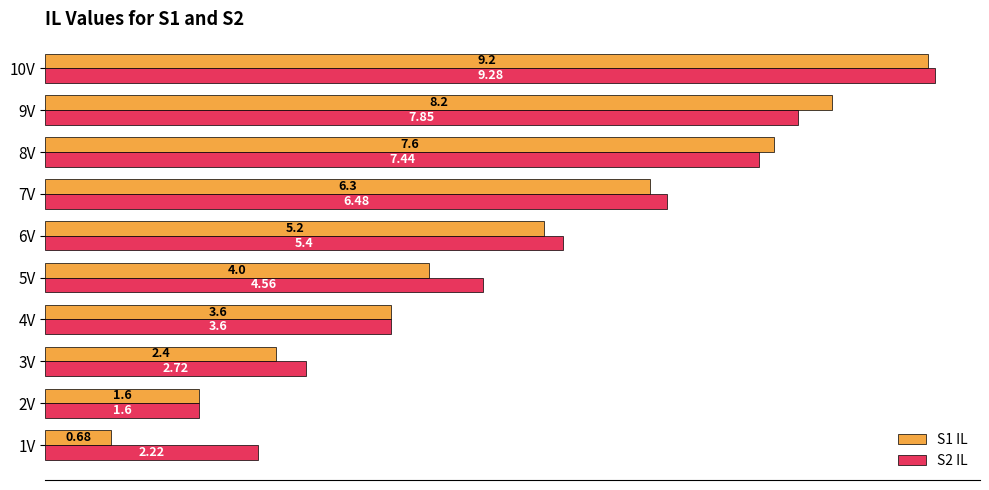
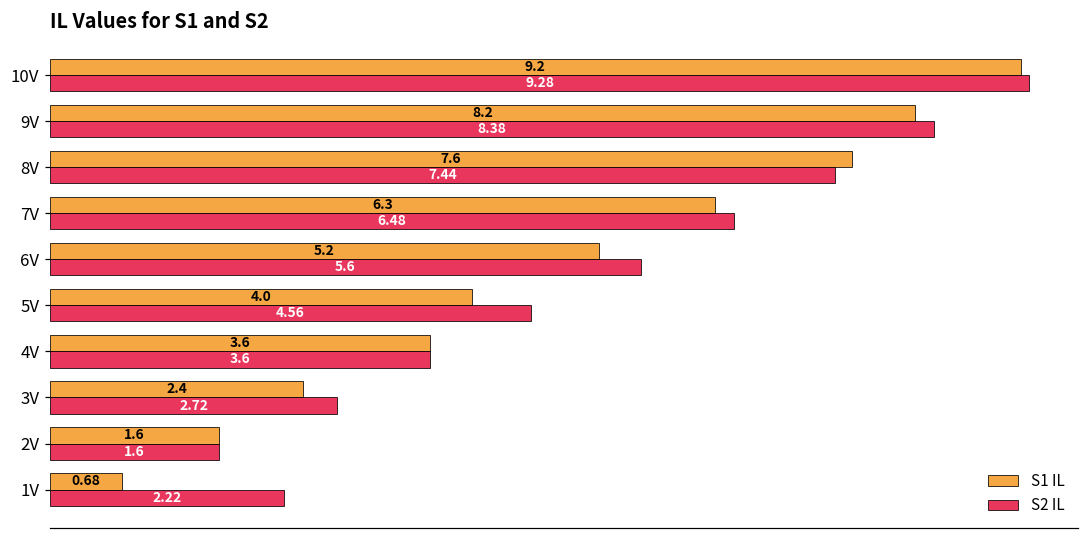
S2 IL, 9V: 7.85 -> 8.38
S2 IL, 6V: 5.4 -> 5.6
